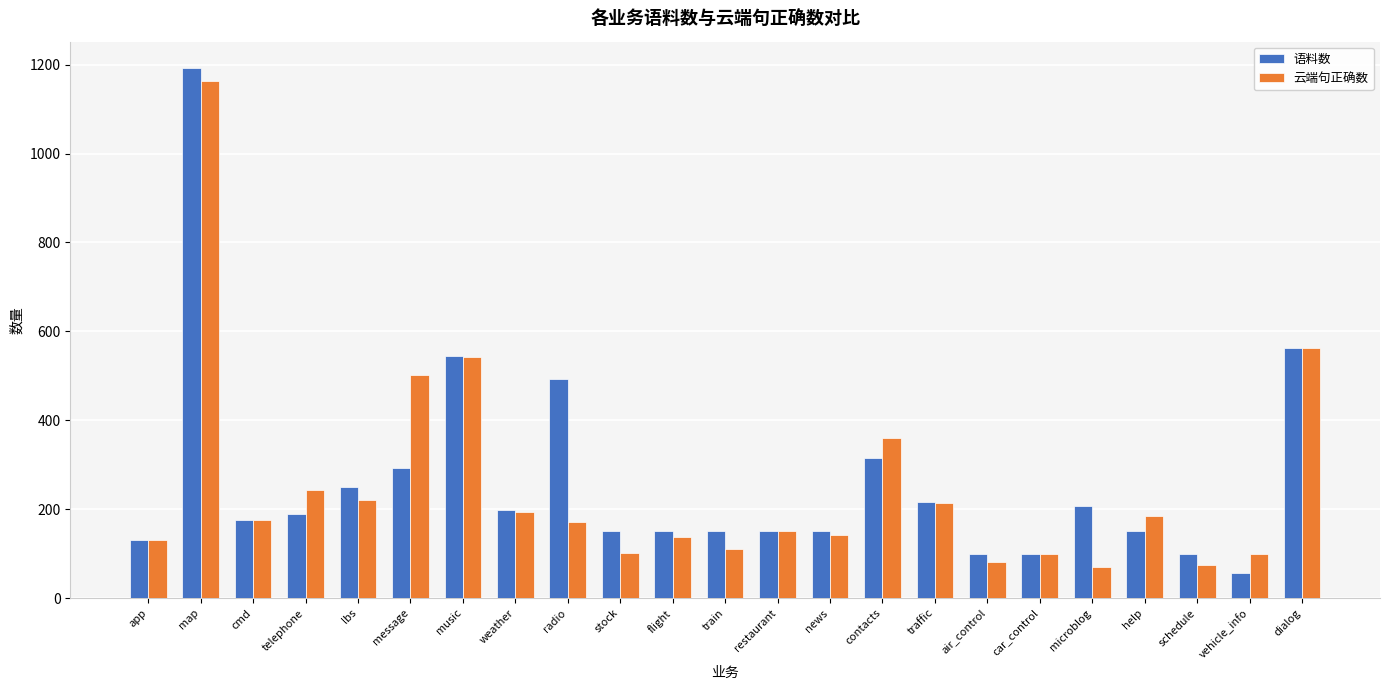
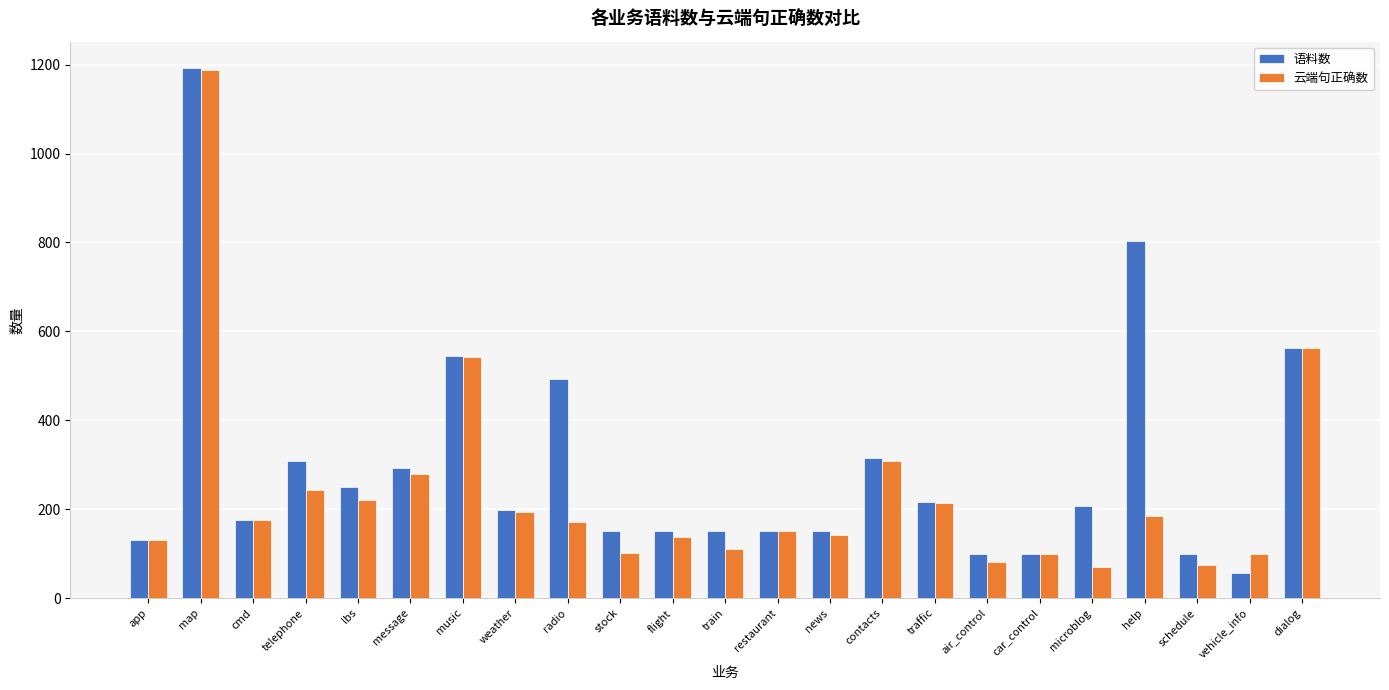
云端句正确数, map: 1160 -> 1190
语料数, telephone: 190 -> 310
云端句正确数, message: 500 -> 280
云端句正确数, contacts: 360 -> 310
语料数, help: 150 -> 800
